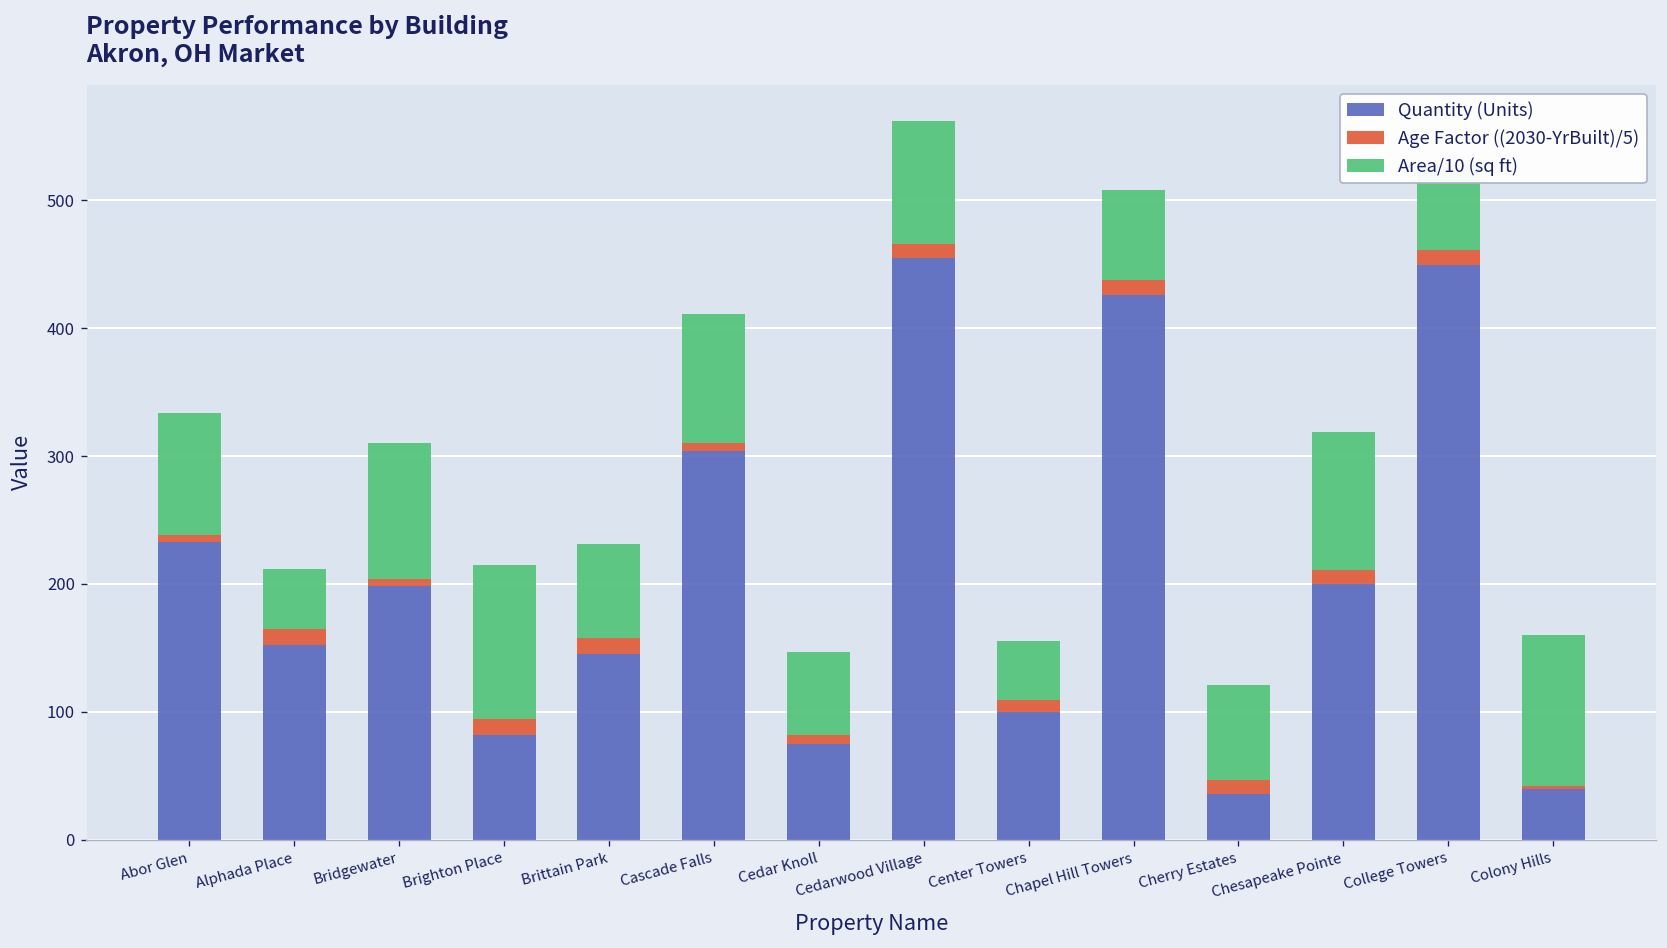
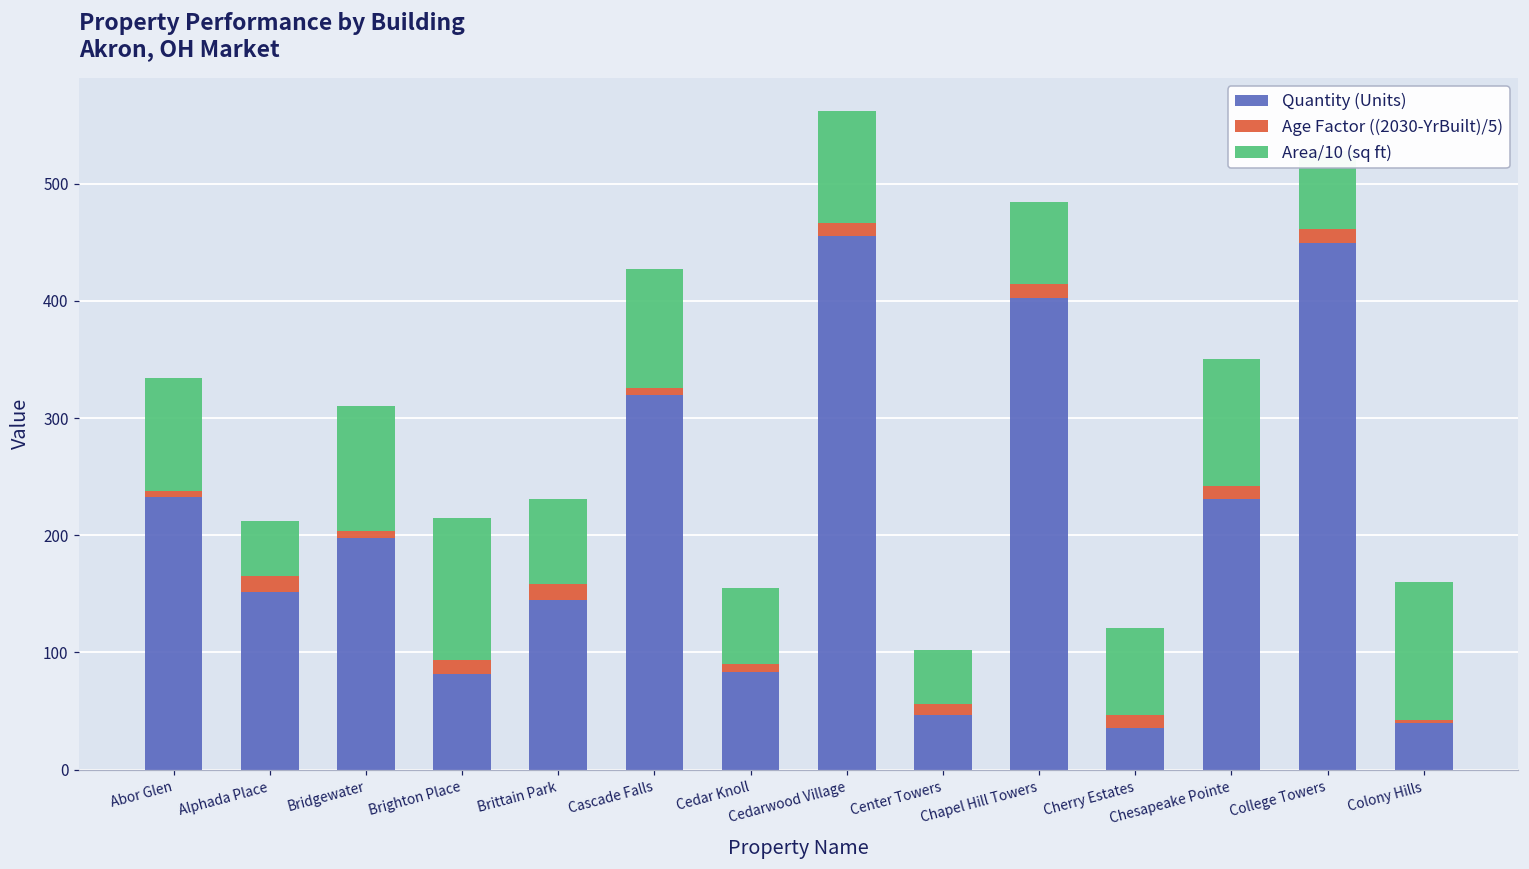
Quantity (Units), Cascade Falls: 304 -> 320
Quantity (Units), Cedar Knoll: 75 -> 83
Quantity (Units), Center Towers: 100 -> 47
Quantity (Units), Chapel Hill Towers: 426 -> 402
Quantity (Units), Chesapeake Pointe: 200 -> 231
